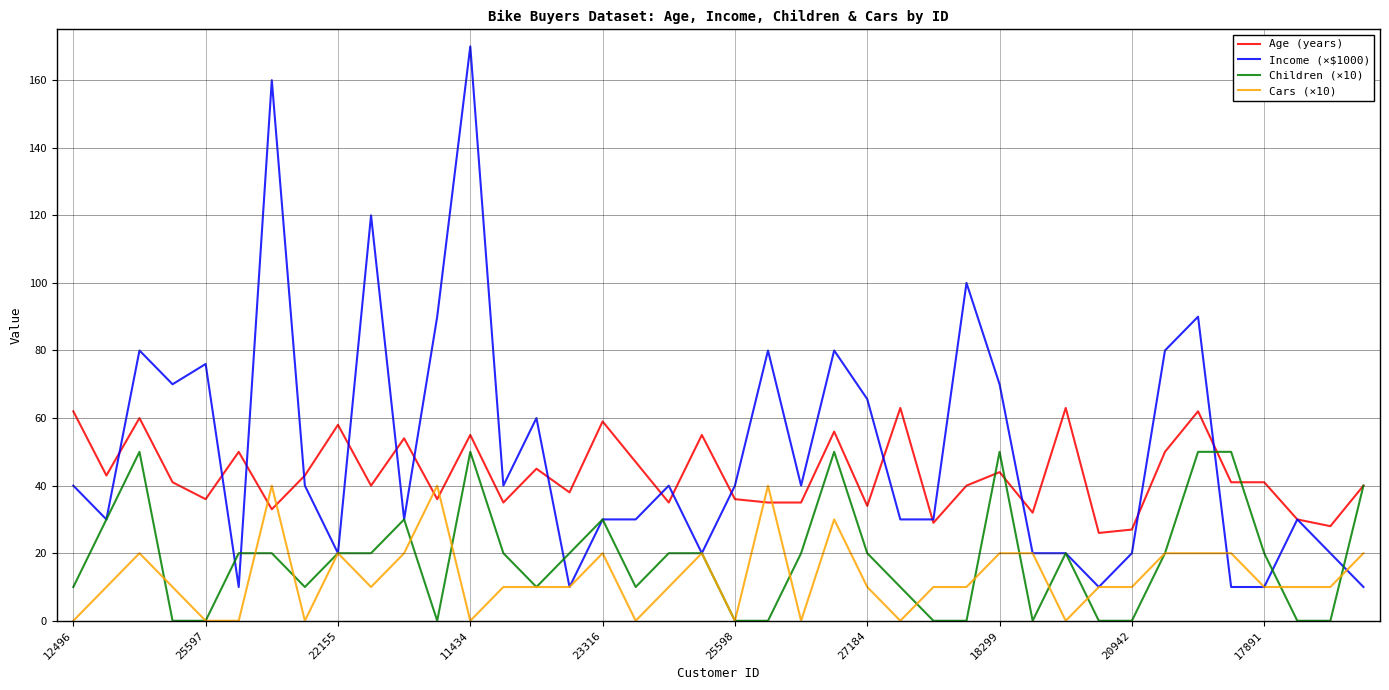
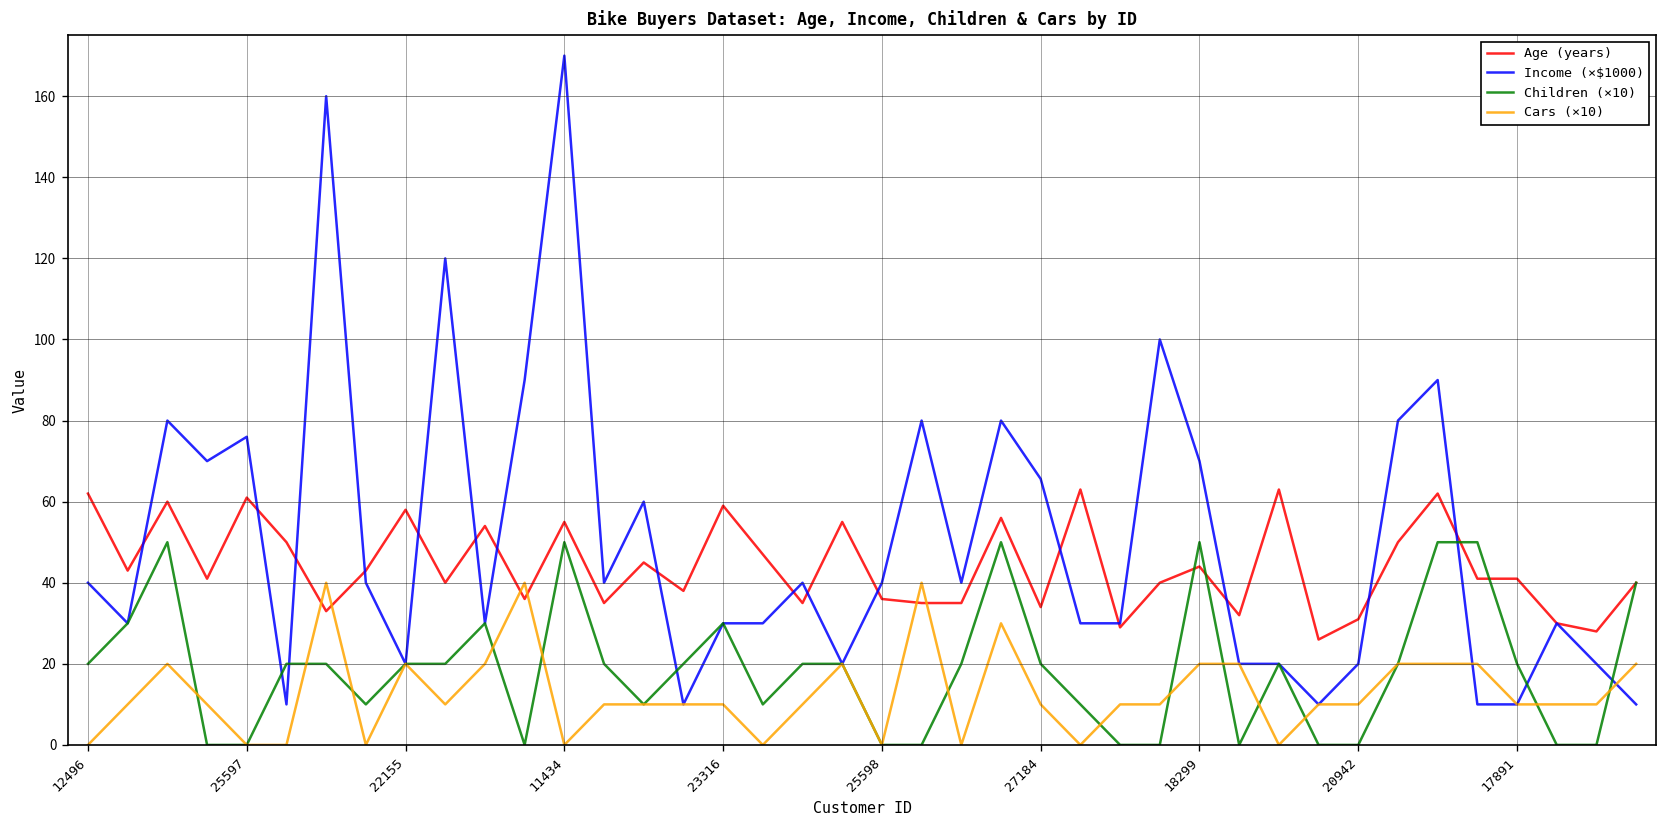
Children (×10), 12496: 10 -> 20
Age (years), 25597: 36 -> 61
Cars (×10), 23316: 20 -> 10
Age (years), 20942: 27 -> 31
